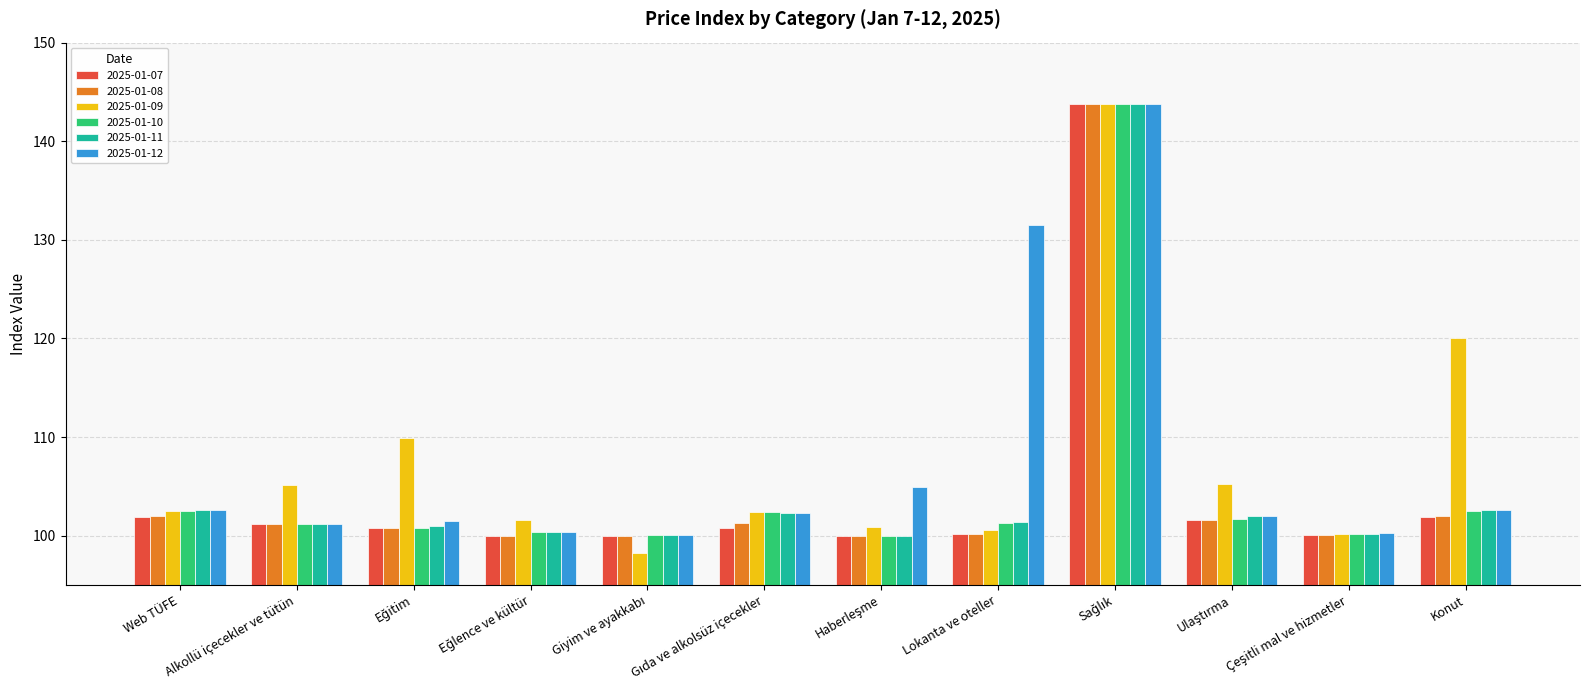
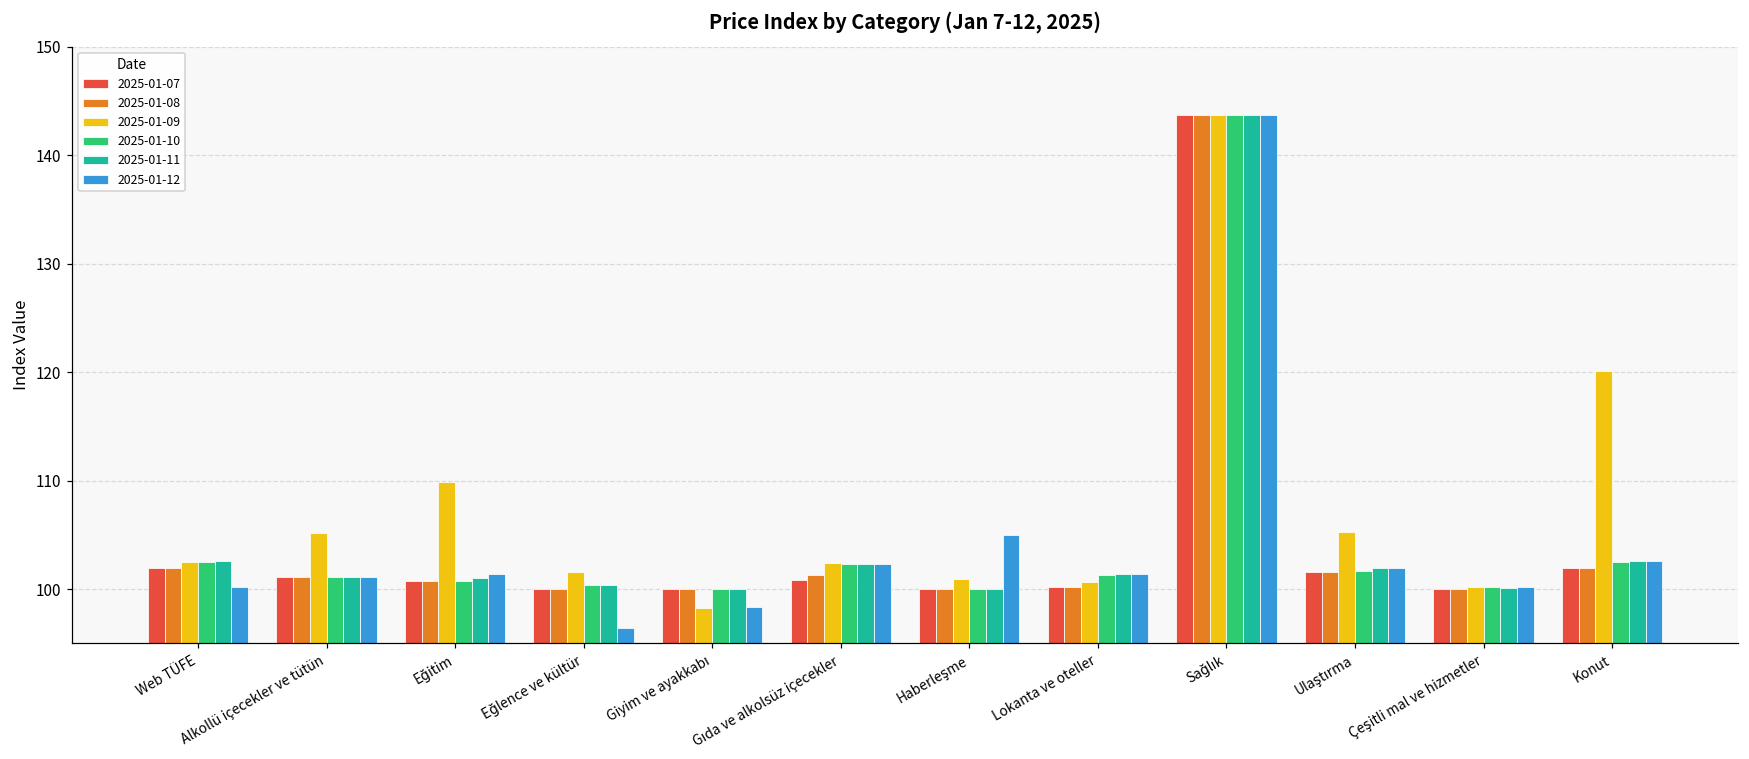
2025-01-12, Web TÜFE: 103 -> 100
2025-01-12, Eğlence ve kültür: 100 -> 96
2025-01-12, Giyim ve ayakkabı: 100 -> 98
2025-01-12, Lokanta ve oteller: 132 -> 101
